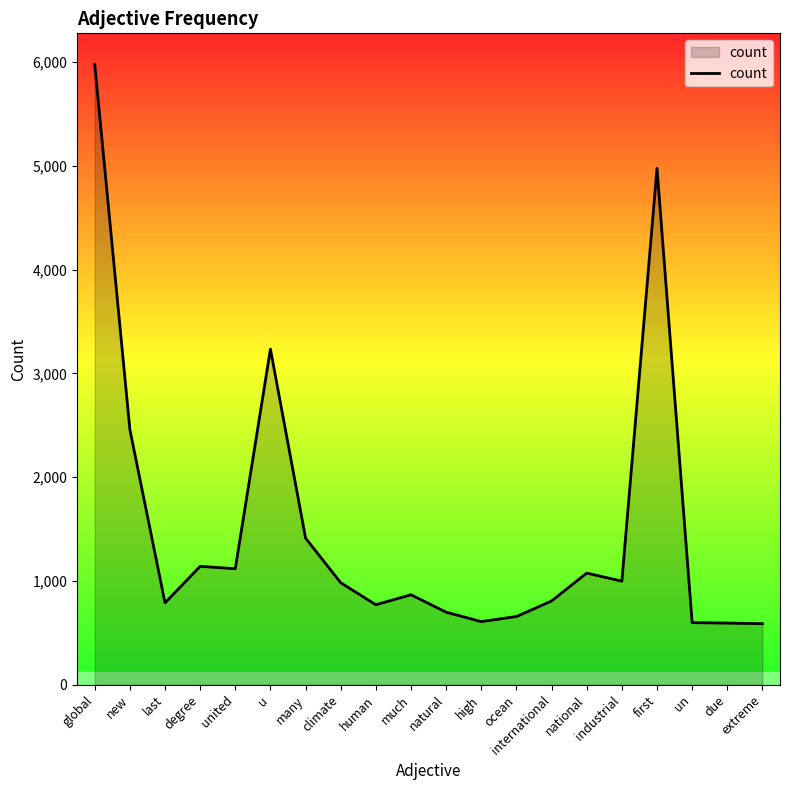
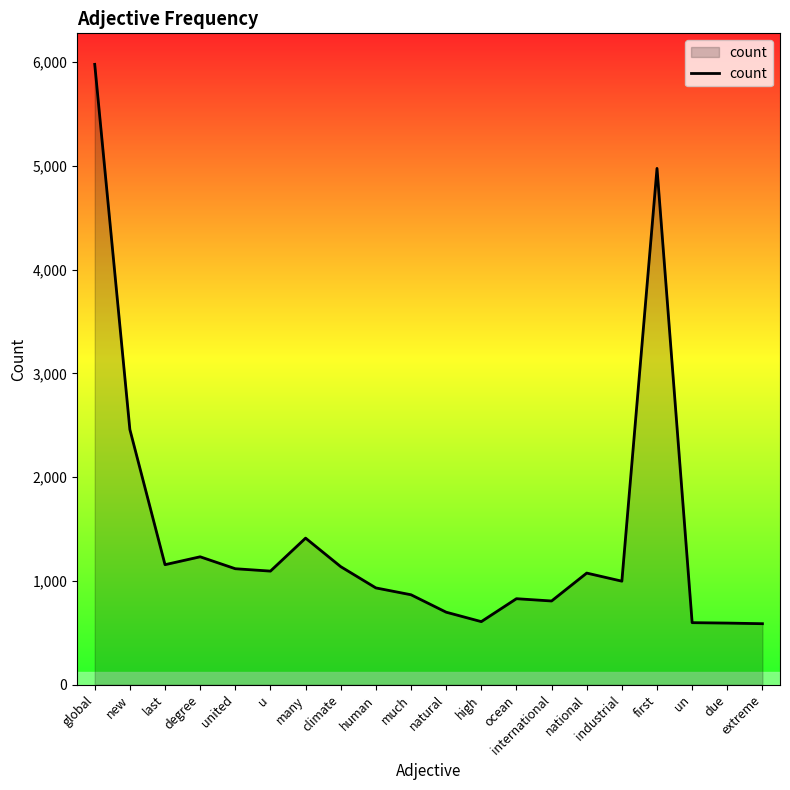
last: 790 -> 1,160
degree: 1,140 -> 1,230
u: 3,240 -> 1,100
climate: 980 -> 1,140
human: 770 -> 930
ocean: 660 -> 830
